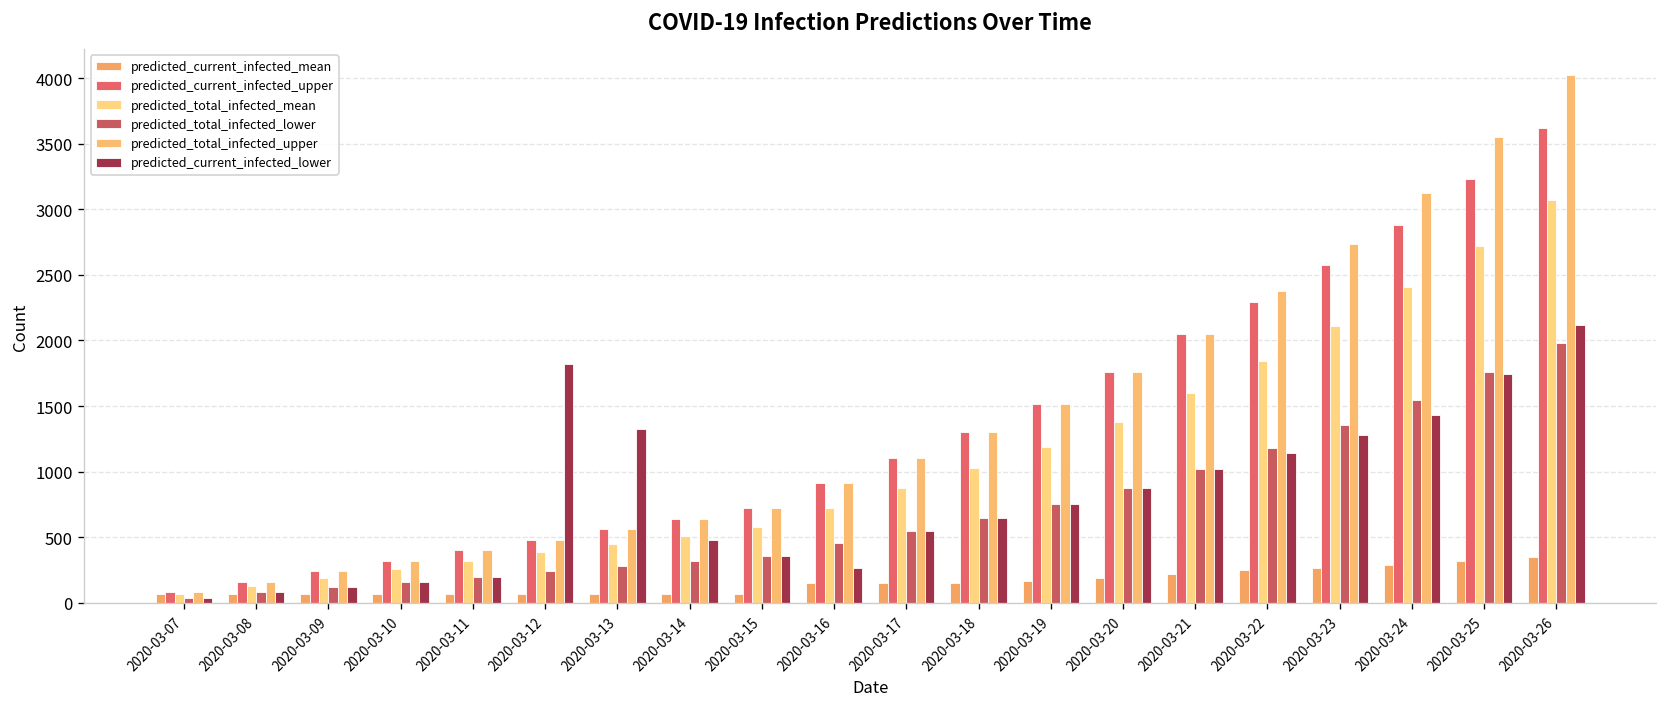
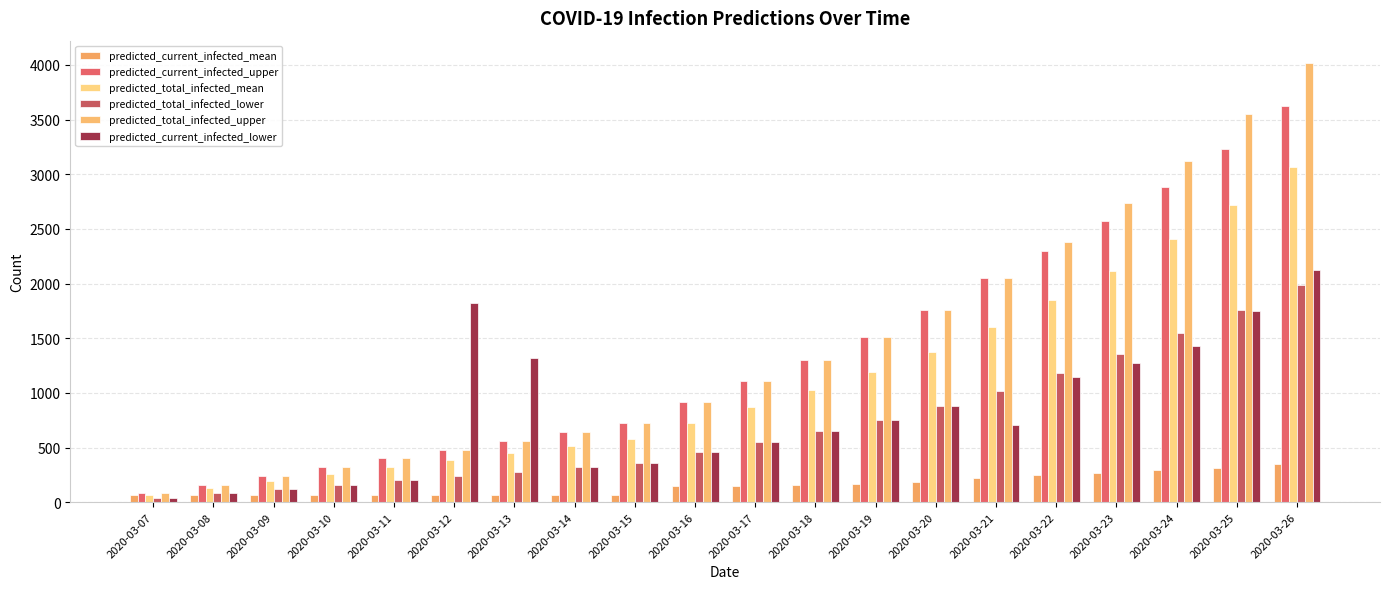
predicted_current_infected_lower, 2020-03-14: 480 -> 320
predicted_current_infected_lower, 2020-03-16: 270 -> 460
predicted_current_infected_lower, 2020-03-21: 1020 -> 700
